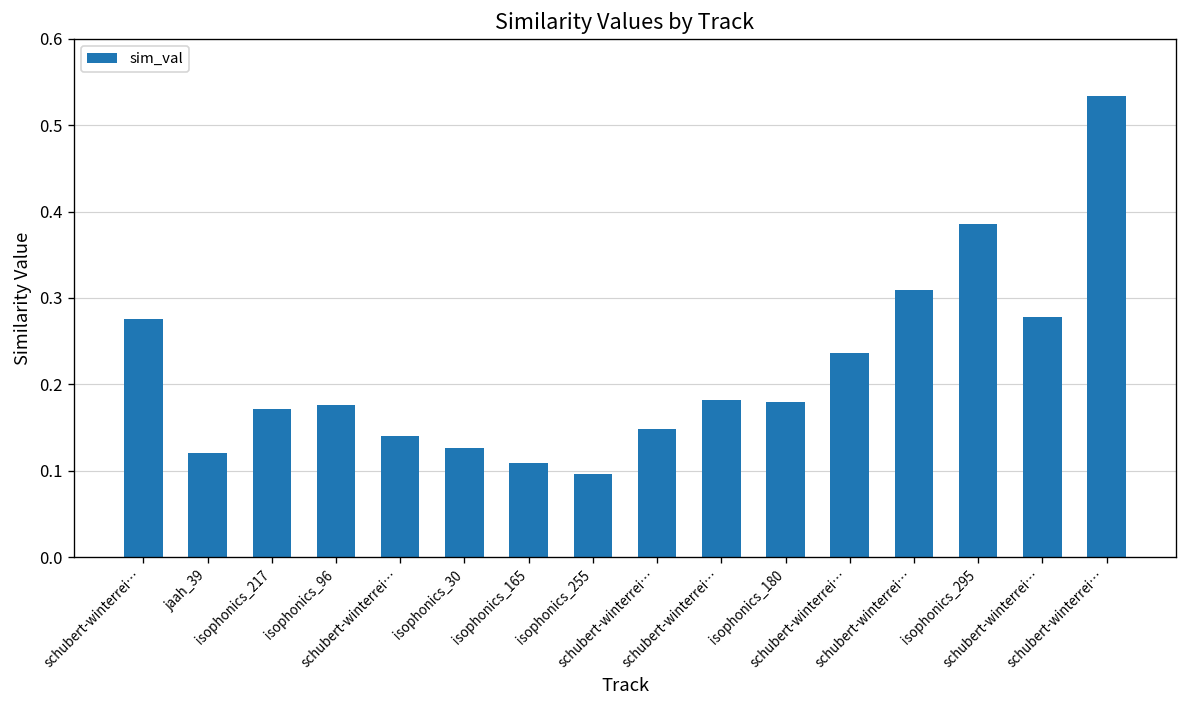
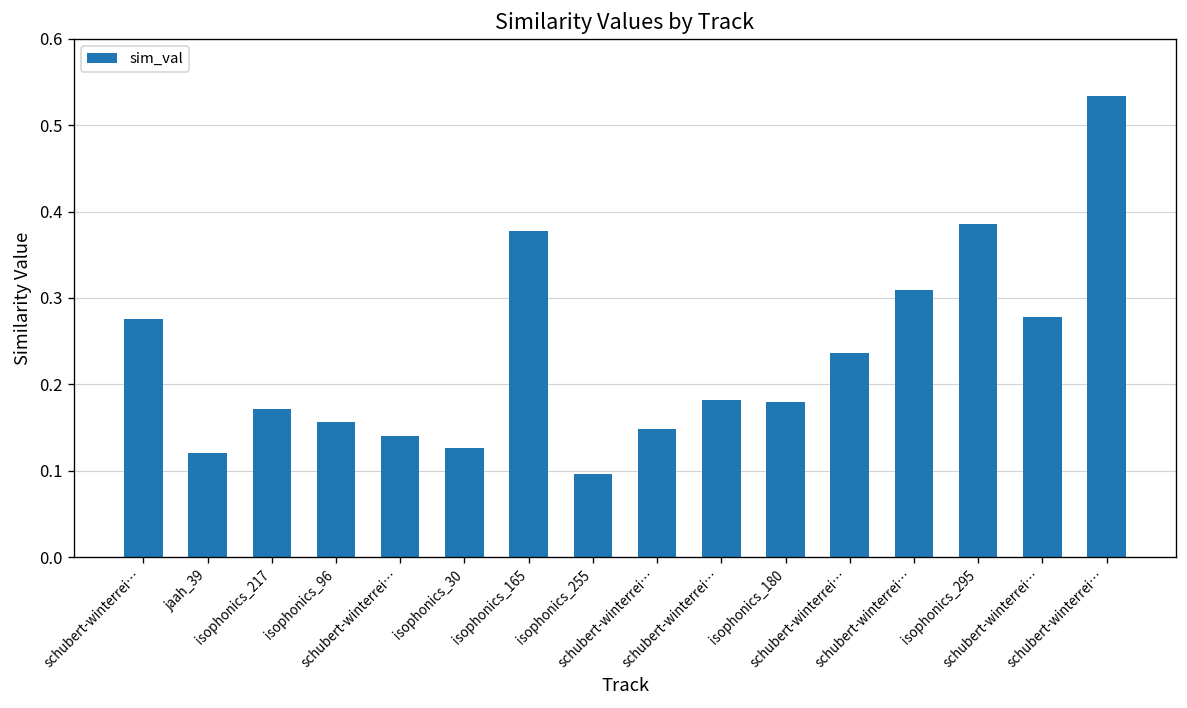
isophonics_96: 0.18 -> 0.16
isophonics_165: 0.11 -> 0.38
